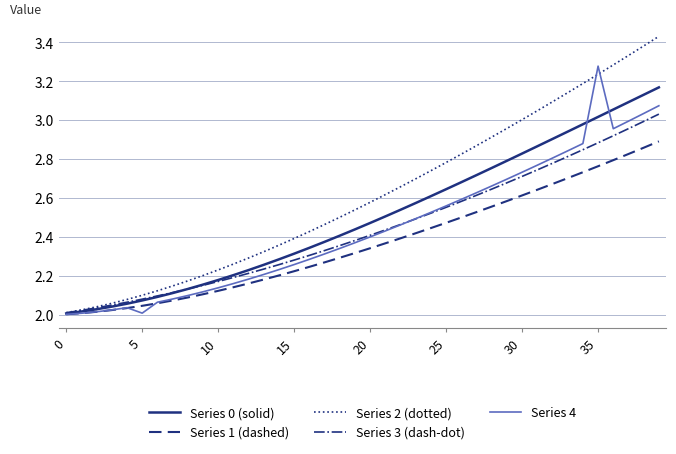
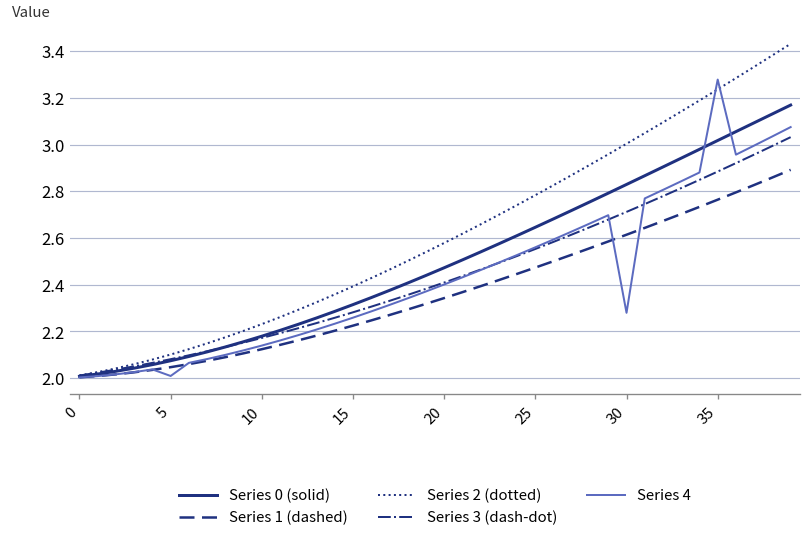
Series 4, 30: 2.73 -> 2.28
